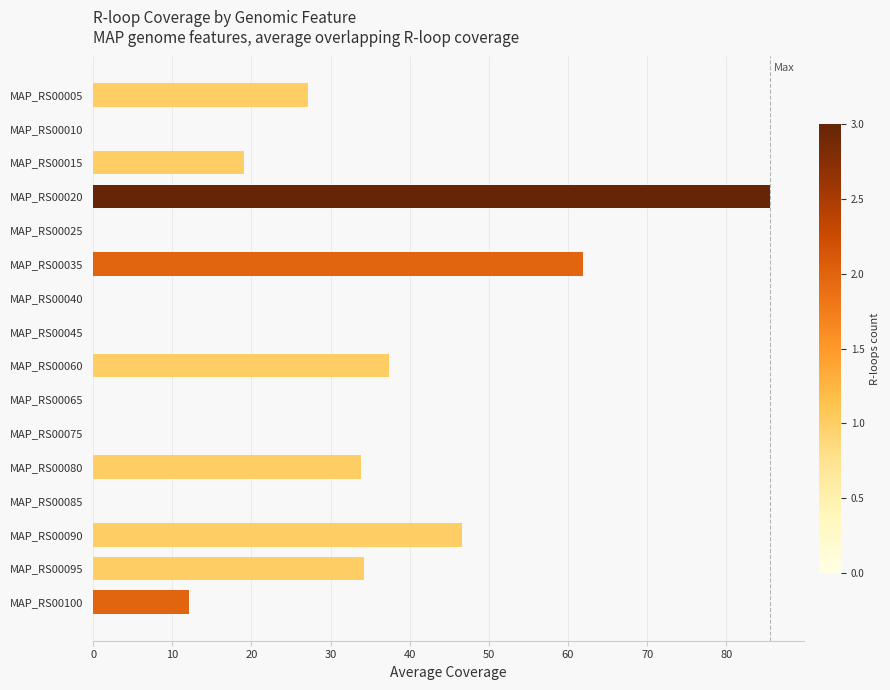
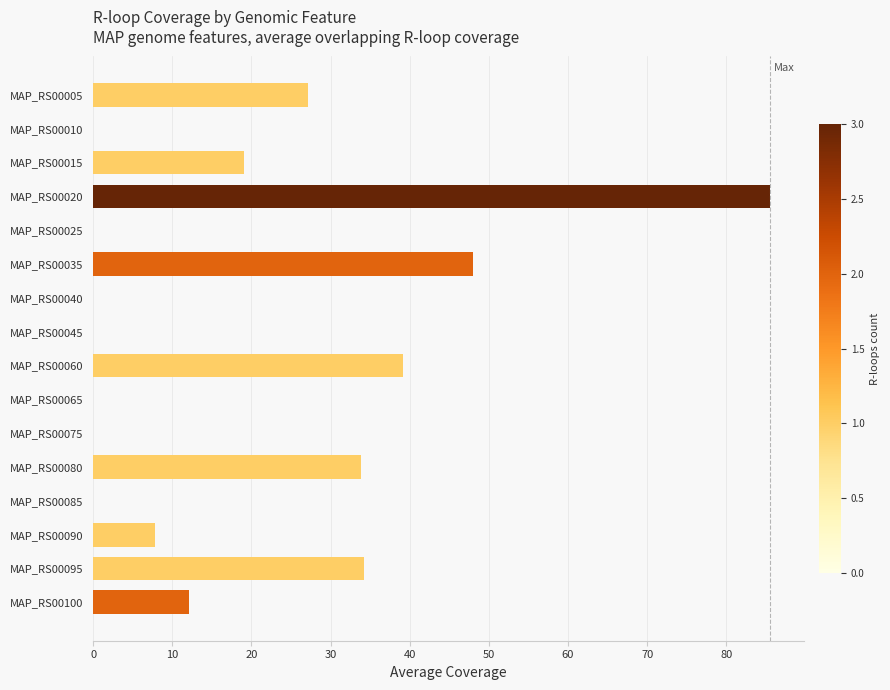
MAP_RS00035: 62 -> 48
MAP_RS00060: 37 -> 39
MAP_RS00090: 47 -> 8
